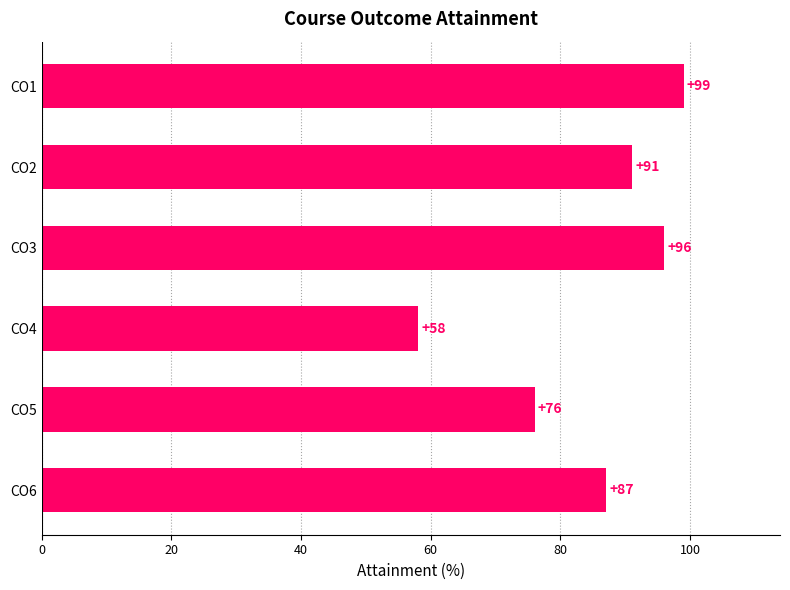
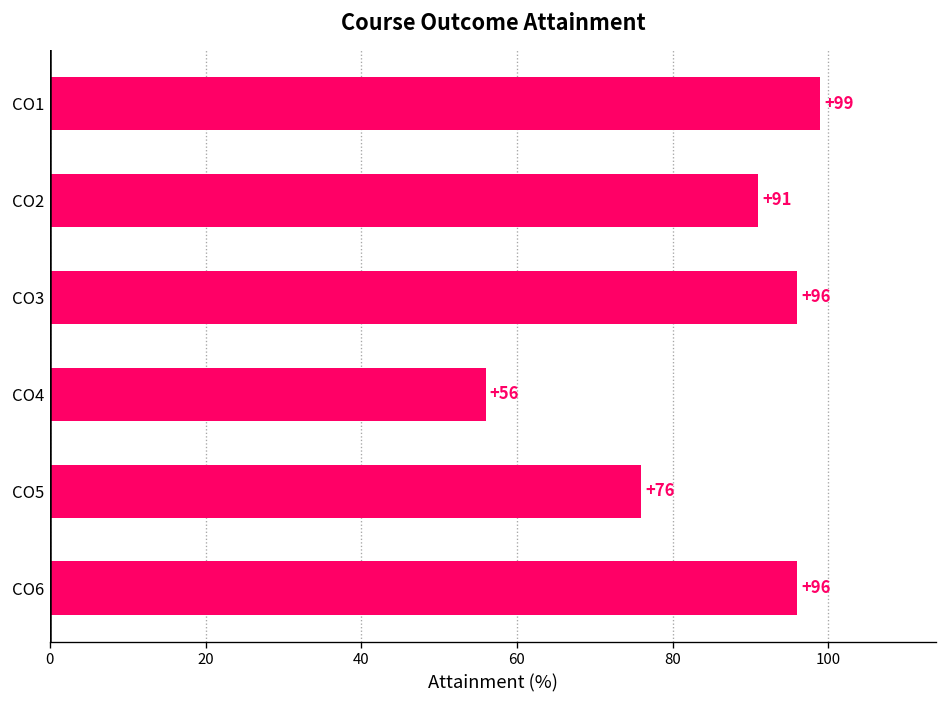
CO4: +58 -> +56
CO6: +87 -> +96
